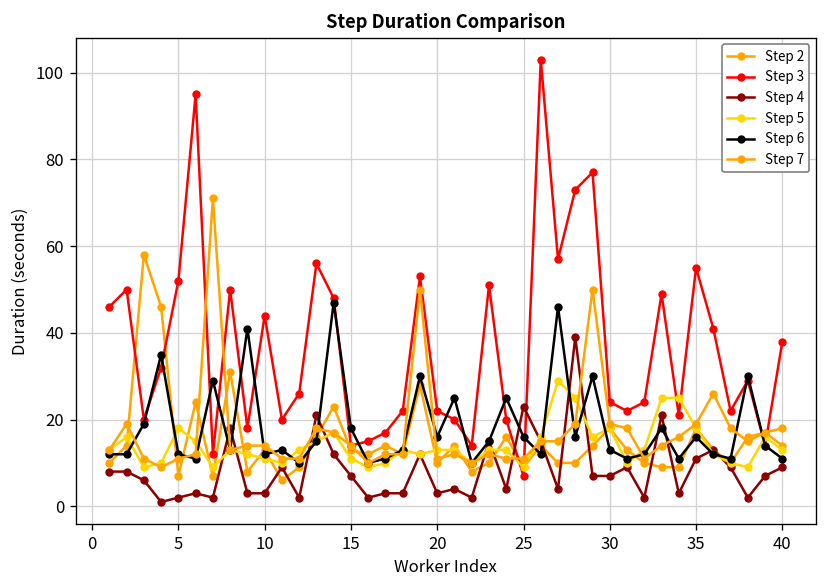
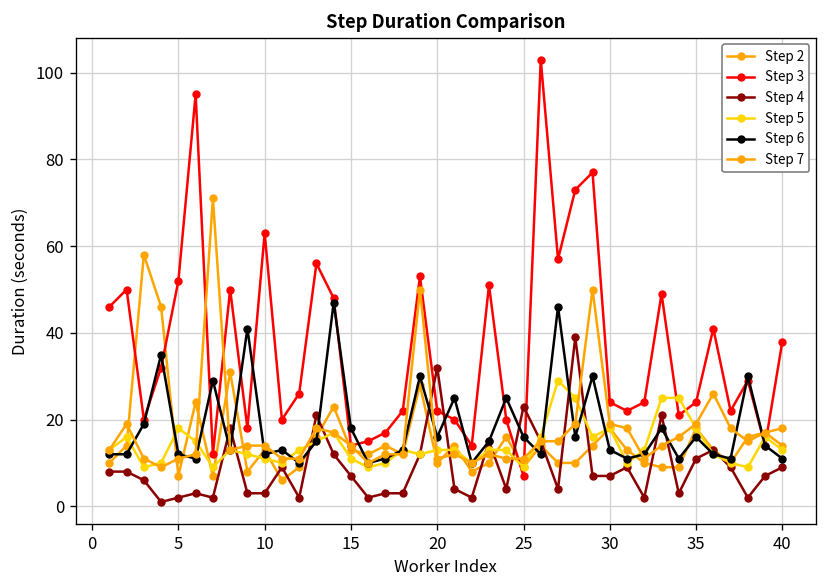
Step 3, 10: 44 -> 63
Step 4, 20: 3 -> 32
Step 3, 35: 55 -> 24
